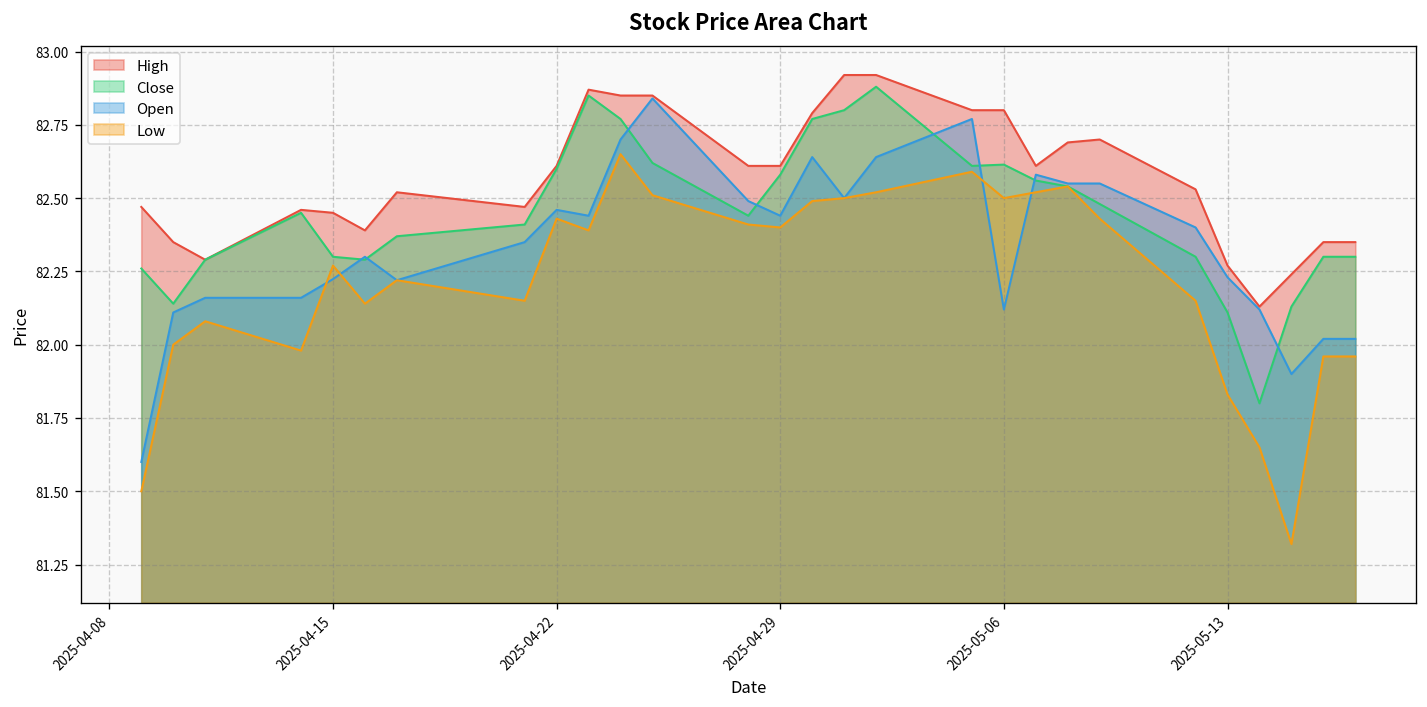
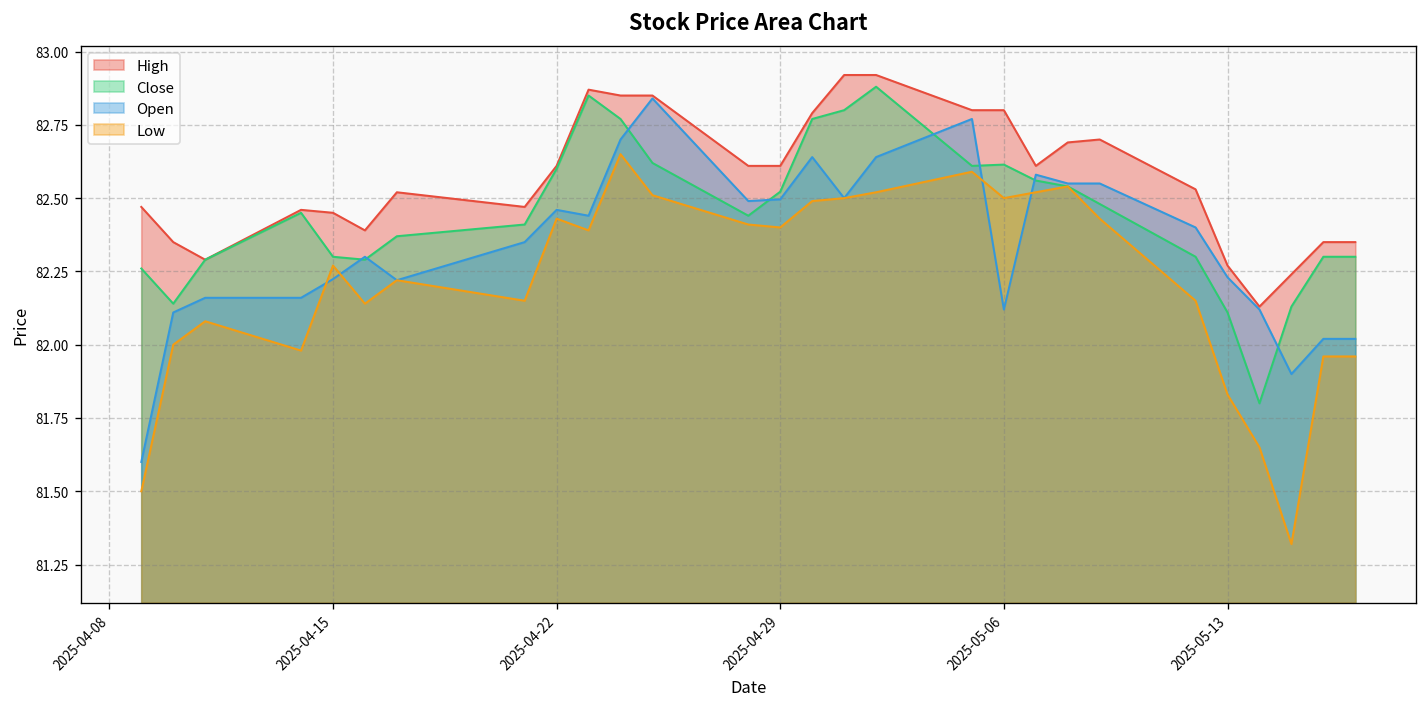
Close, 2025-04-29: 82.58 -> 82.52
Open, 2025-04-29: 82.44 -> 82.50
